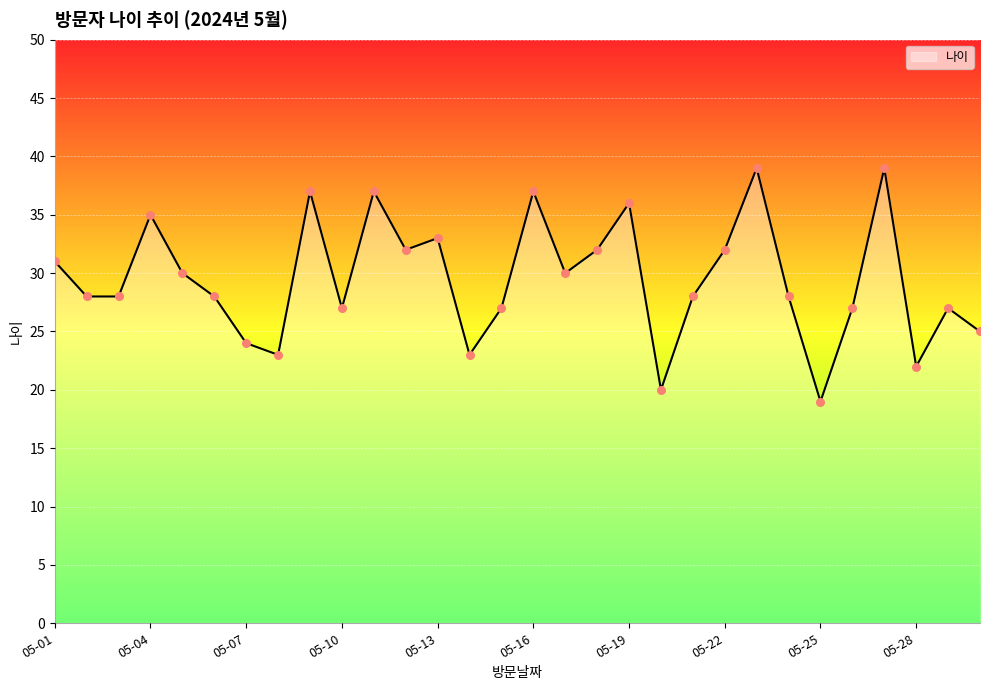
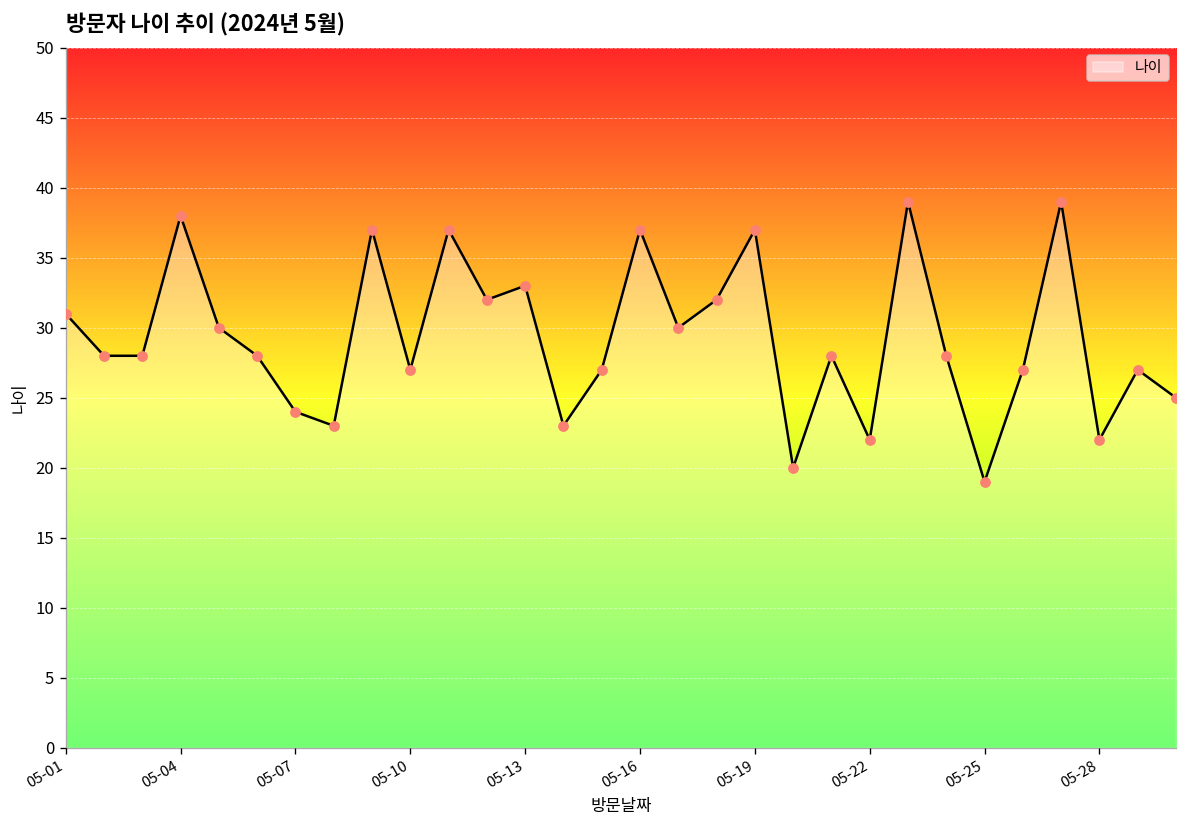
05-04: 35 -> 38
05-19: 36 -> 37
05-22: 32 -> 22
